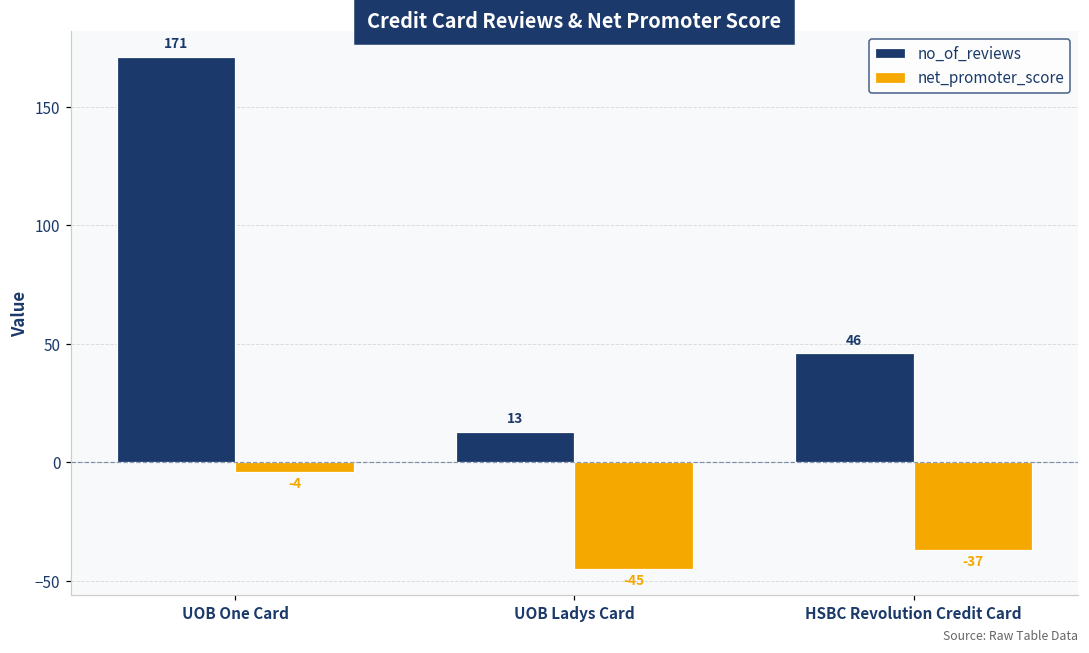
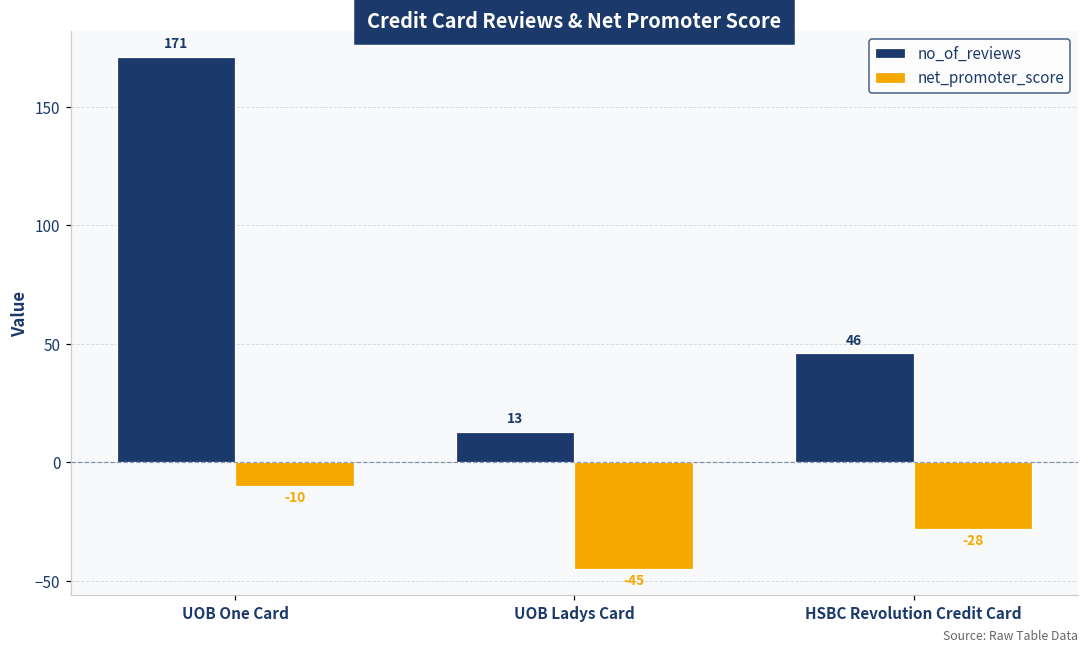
net_promoter_score, UOB One Card: -4 -> -10
net_promoter_score, HSBC Revolution Credit Card: -37 -> -28
